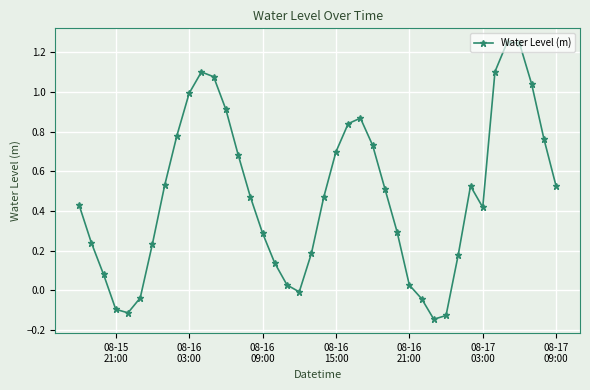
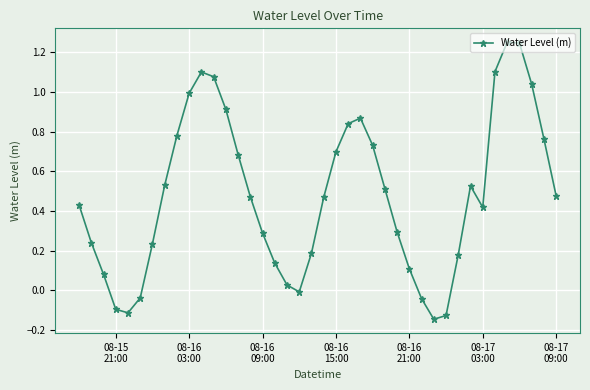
08-16 21:00: 0.03 -> 0.11
08-17 09:00: 0.52 -> 0.48
